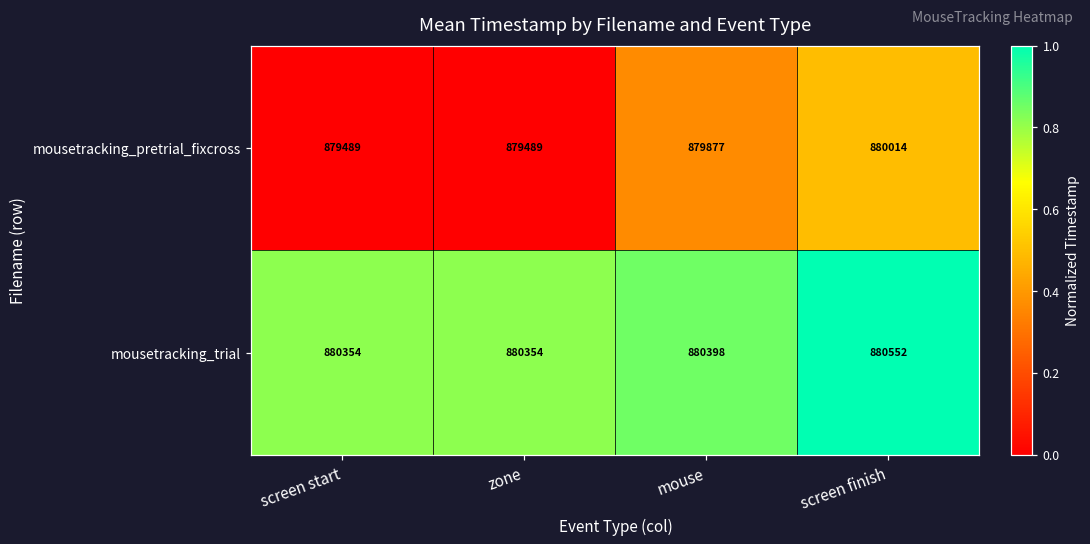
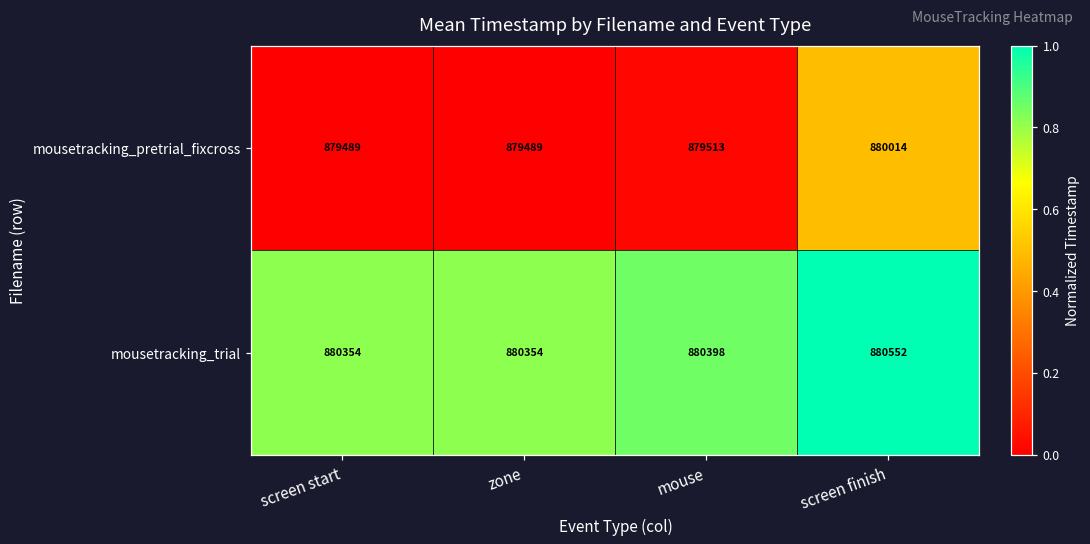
mousetracking_pretrial_fixcross, mouse: 879877 -> 879513
